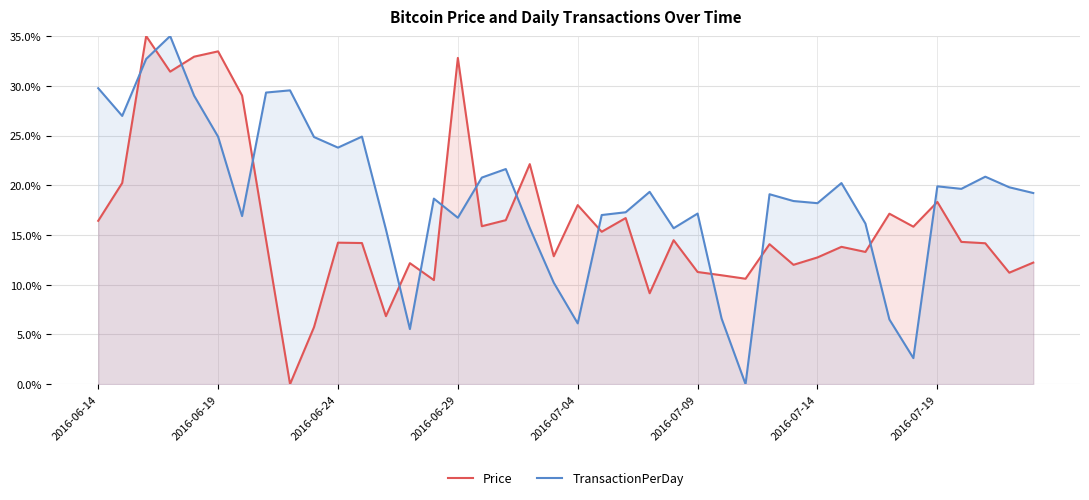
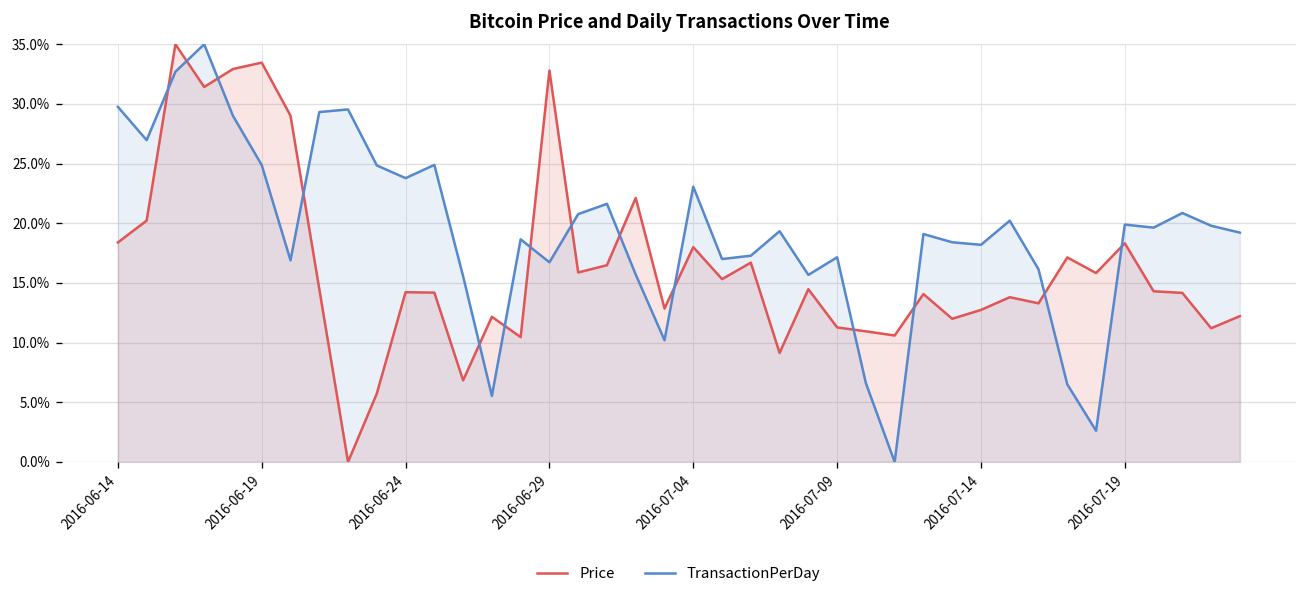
Price, 2016-06-14: 16% -> 18%
TransactionPerDay, 2016-07-04: 6% -> 23%
